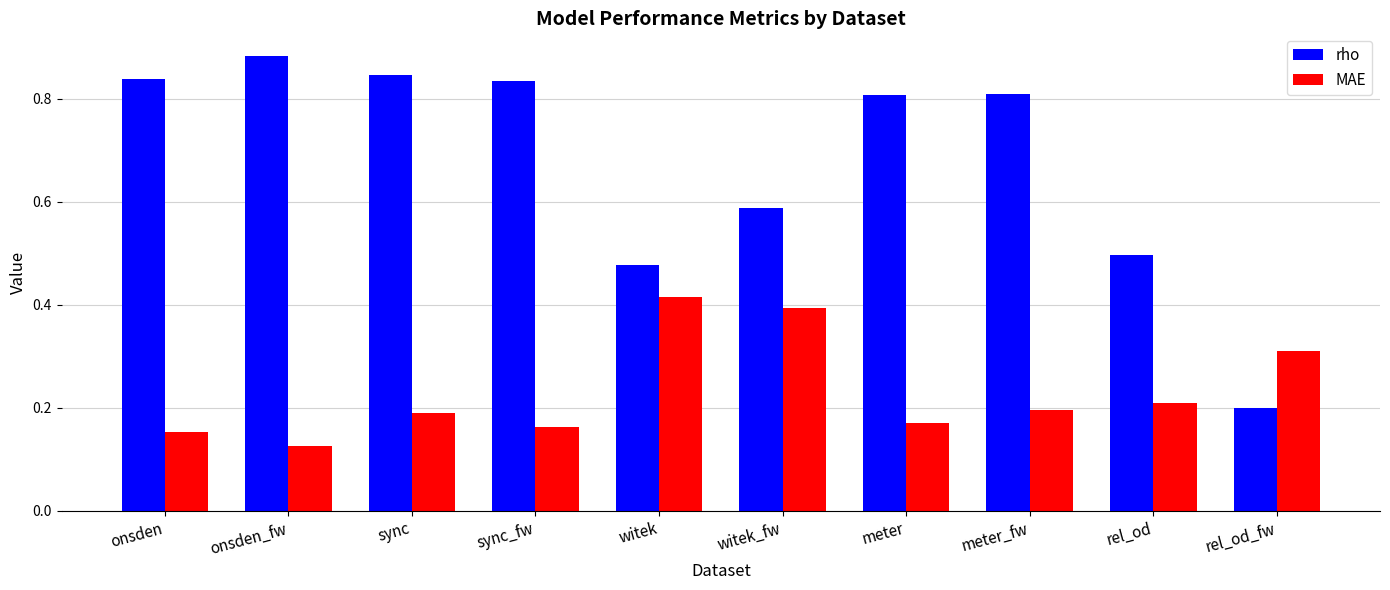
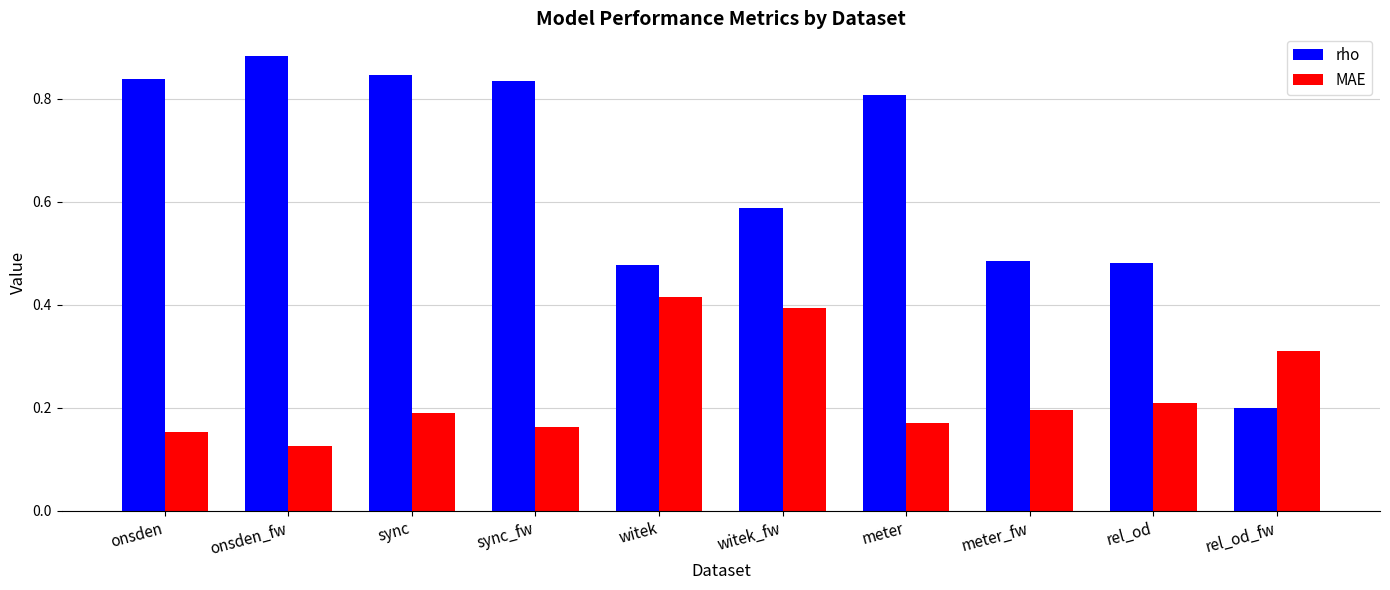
rho, meter_fw: 0.81 -> 0.49
rho, rel_od: 0.50 -> 0.48
